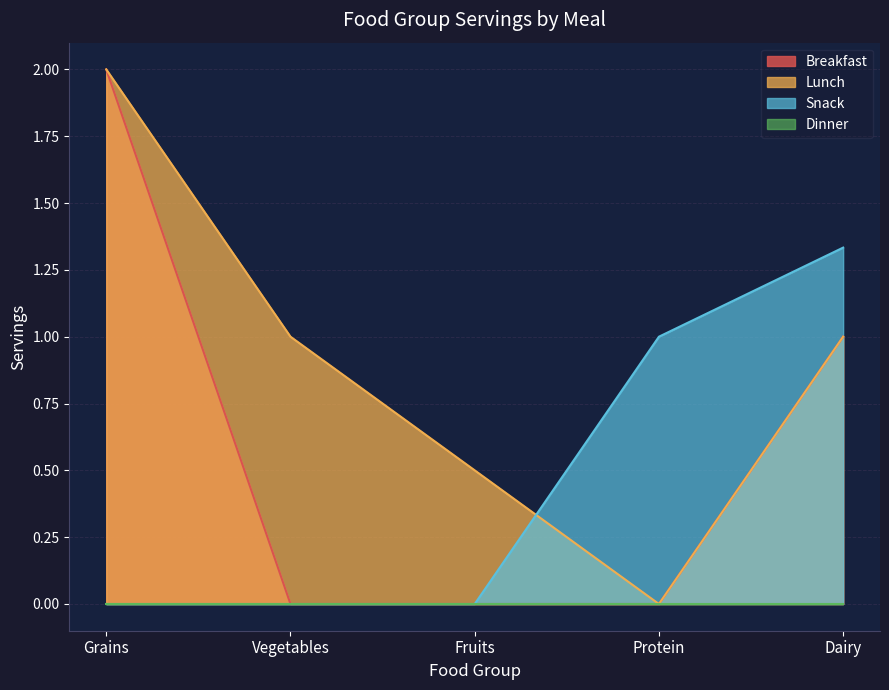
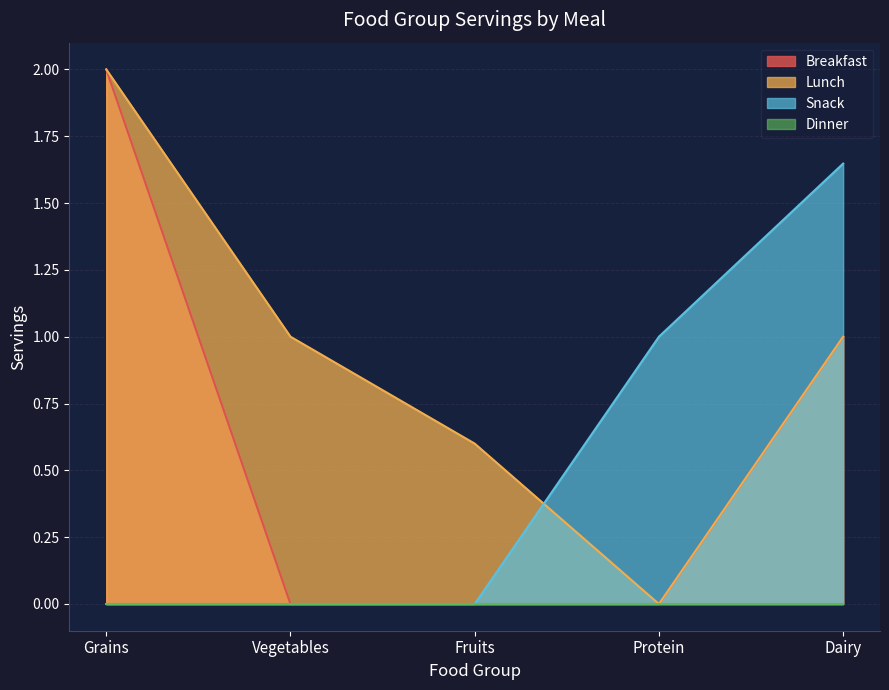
Lunch, Fruits: 0.5 -> 0.6
Snack, Dairy: 1.33 -> 1.65
